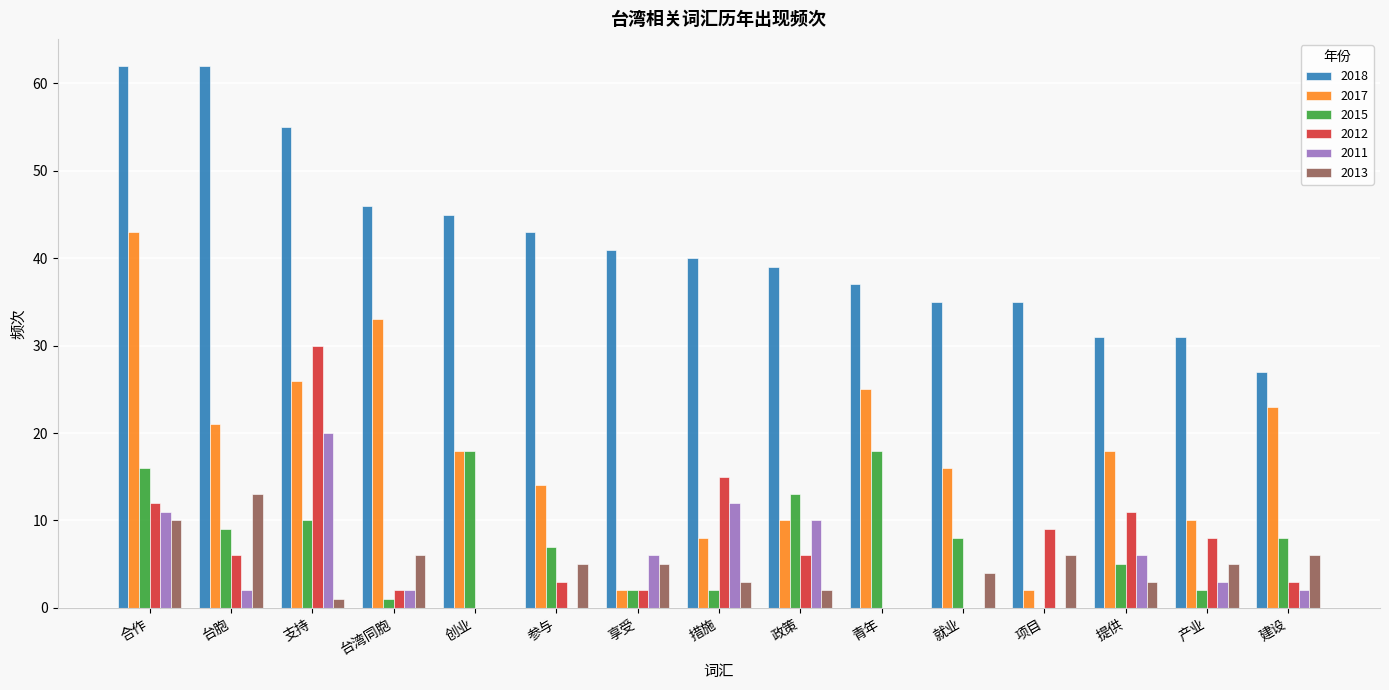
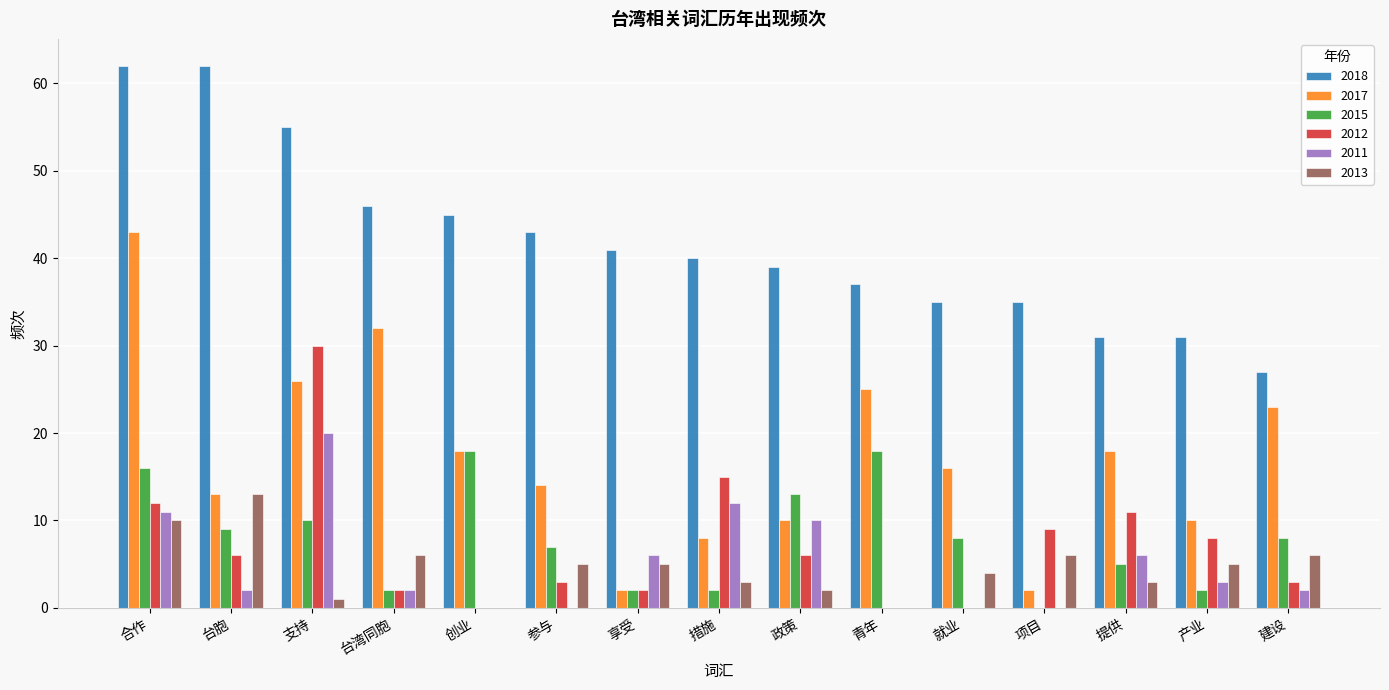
2017, 台胞: 21 -> 13
2017, 台湾同胞: 33 -> 32
2015, 台湾同胞: 1 -> 2
